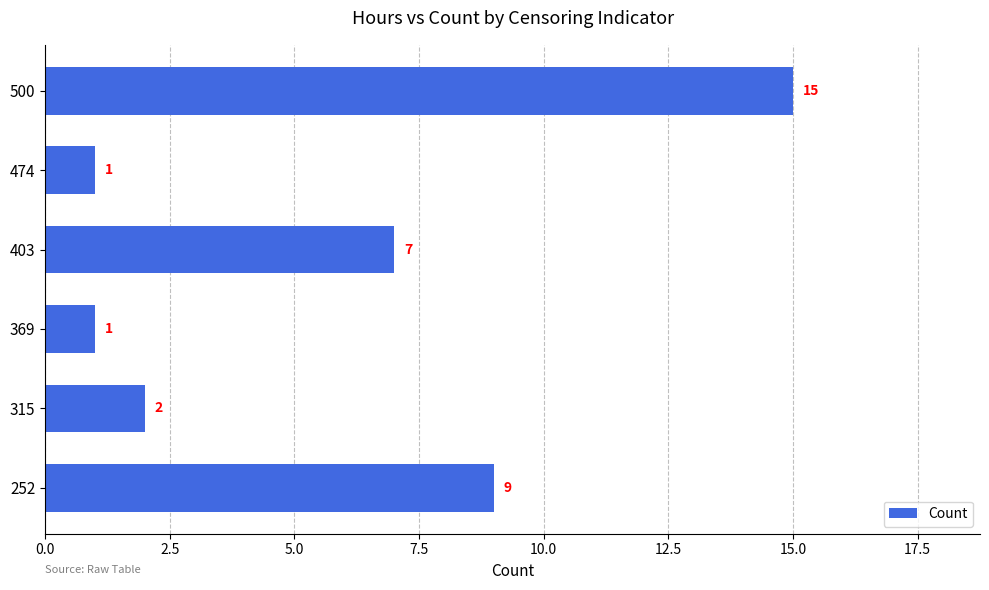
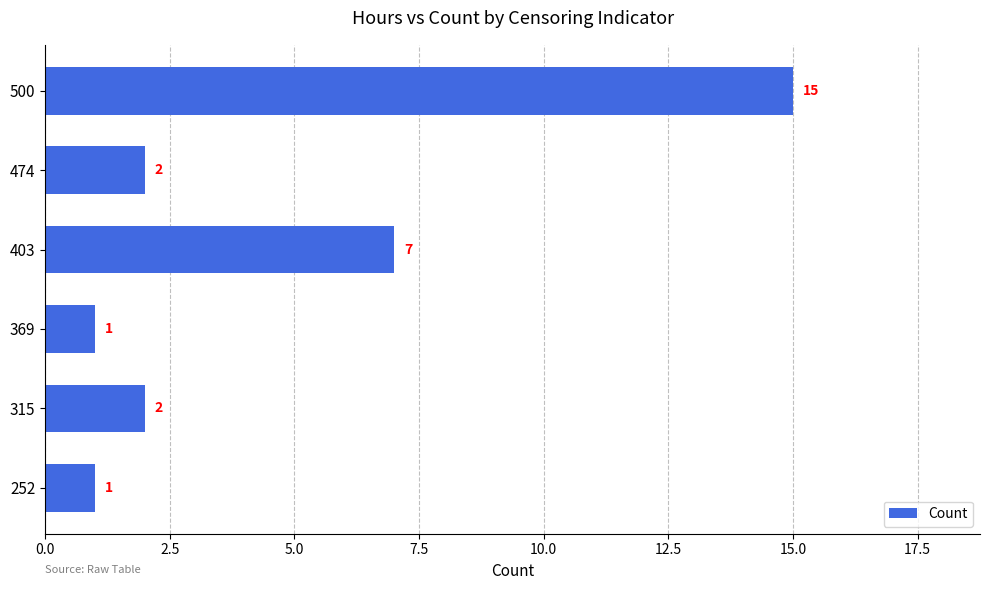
474: 1 -> 2
252: 9 -> 1
